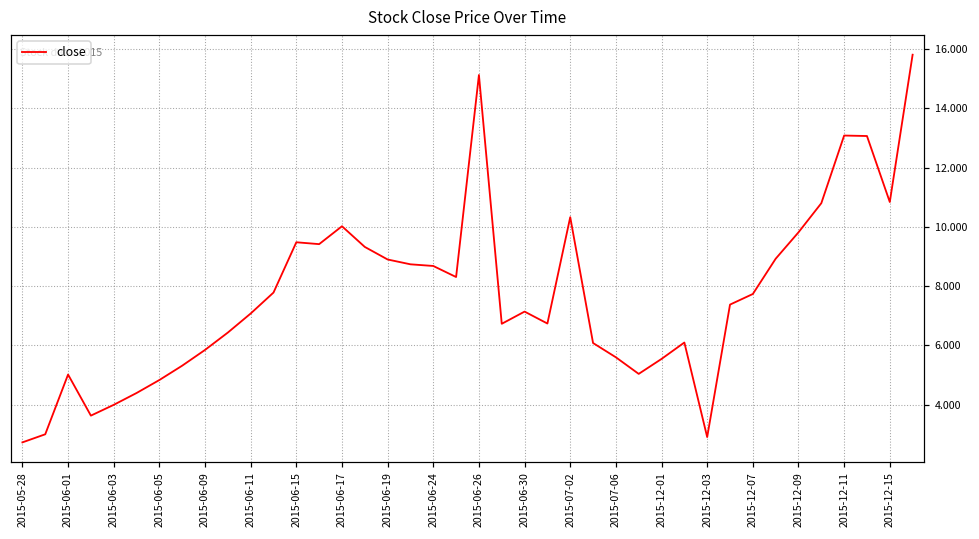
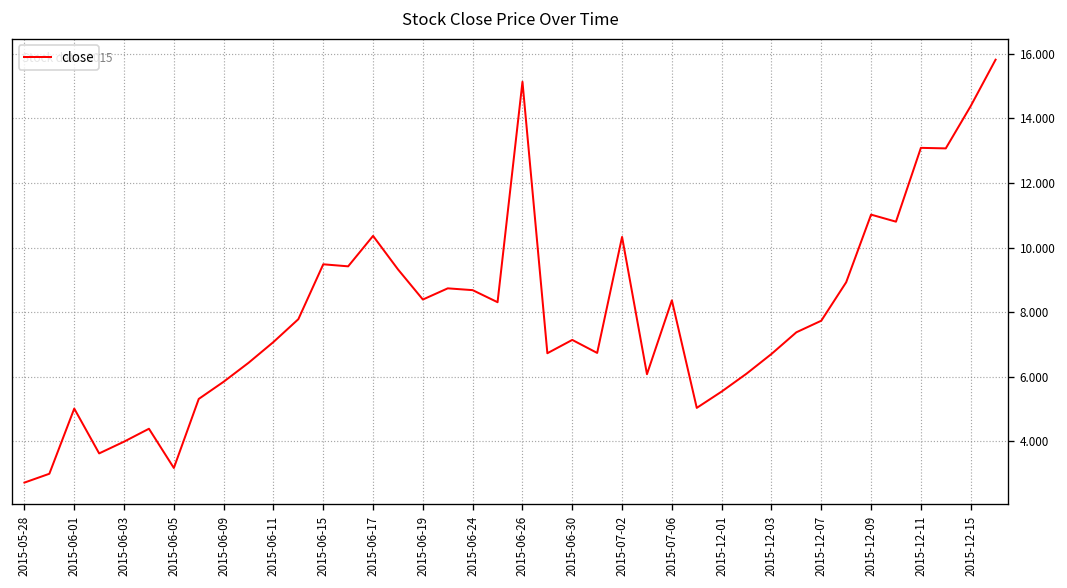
2015-06-05: 4.8 -> 3.2
2015-06-17: 10.0 -> 10.4
2015-06-19: 8.9 -> 8.4
2015-07-06: 5.6 -> 8.4
2015-12-03: 2.9 -> 6.7
2015-12-09: 9.8 -> 11.0
2015-12-15: 10.8 -> 14.4
